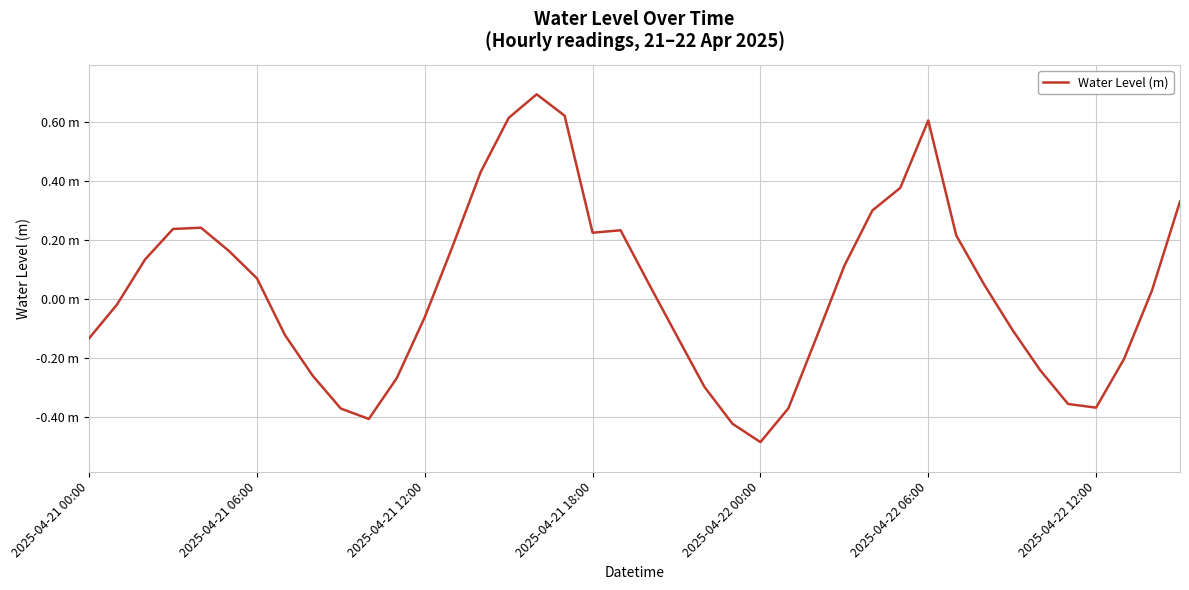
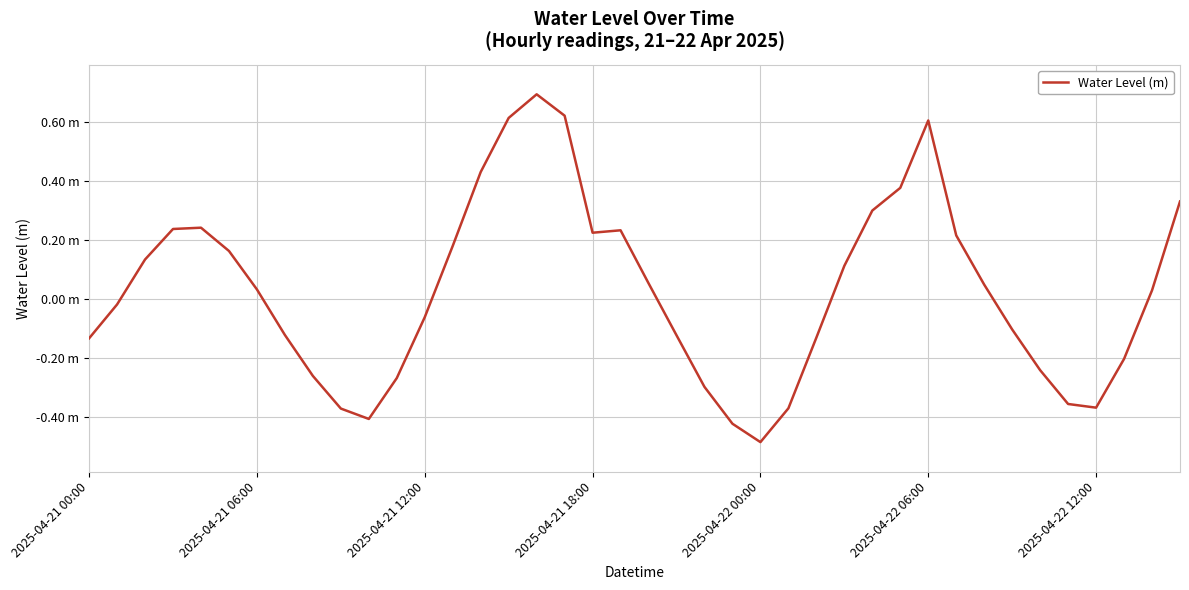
2025-04-21 06:00: 0.07 m -> 0.03 m
